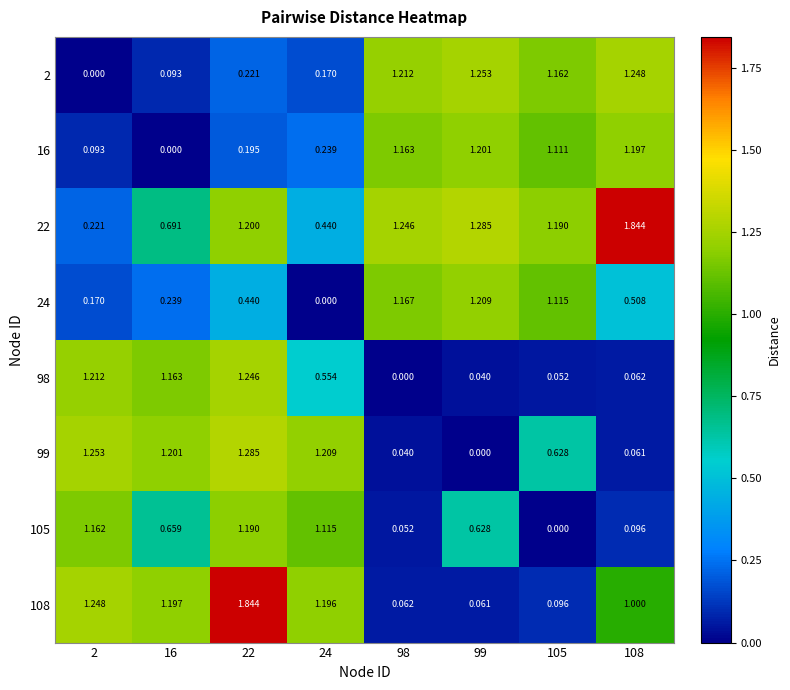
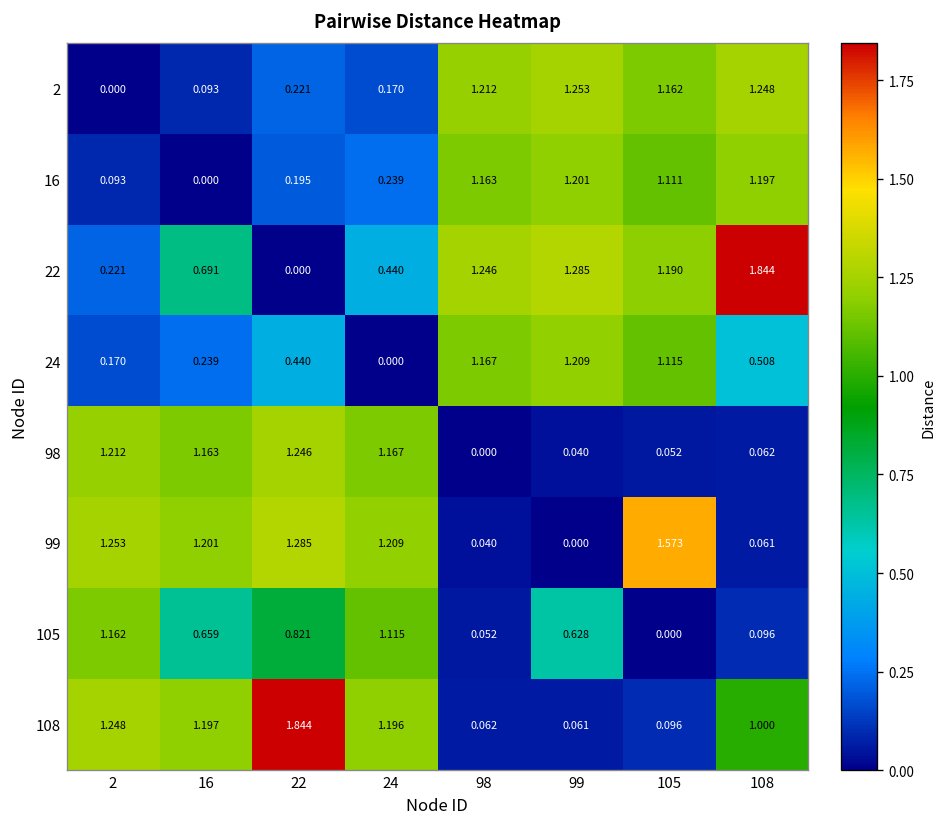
22, 22: 1.200 -> 0.000
98, 24: 0.554 -> 1.167
99, 105: 0.628 -> 1.573
105, 22: 1.190 -> 0.821
